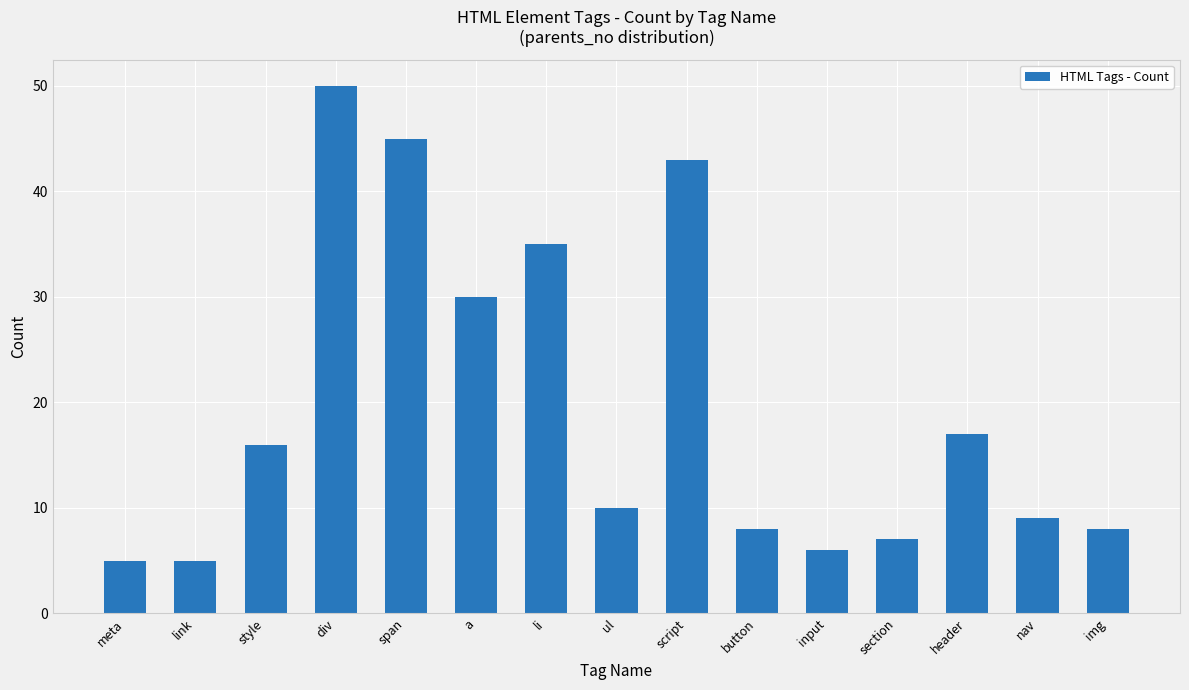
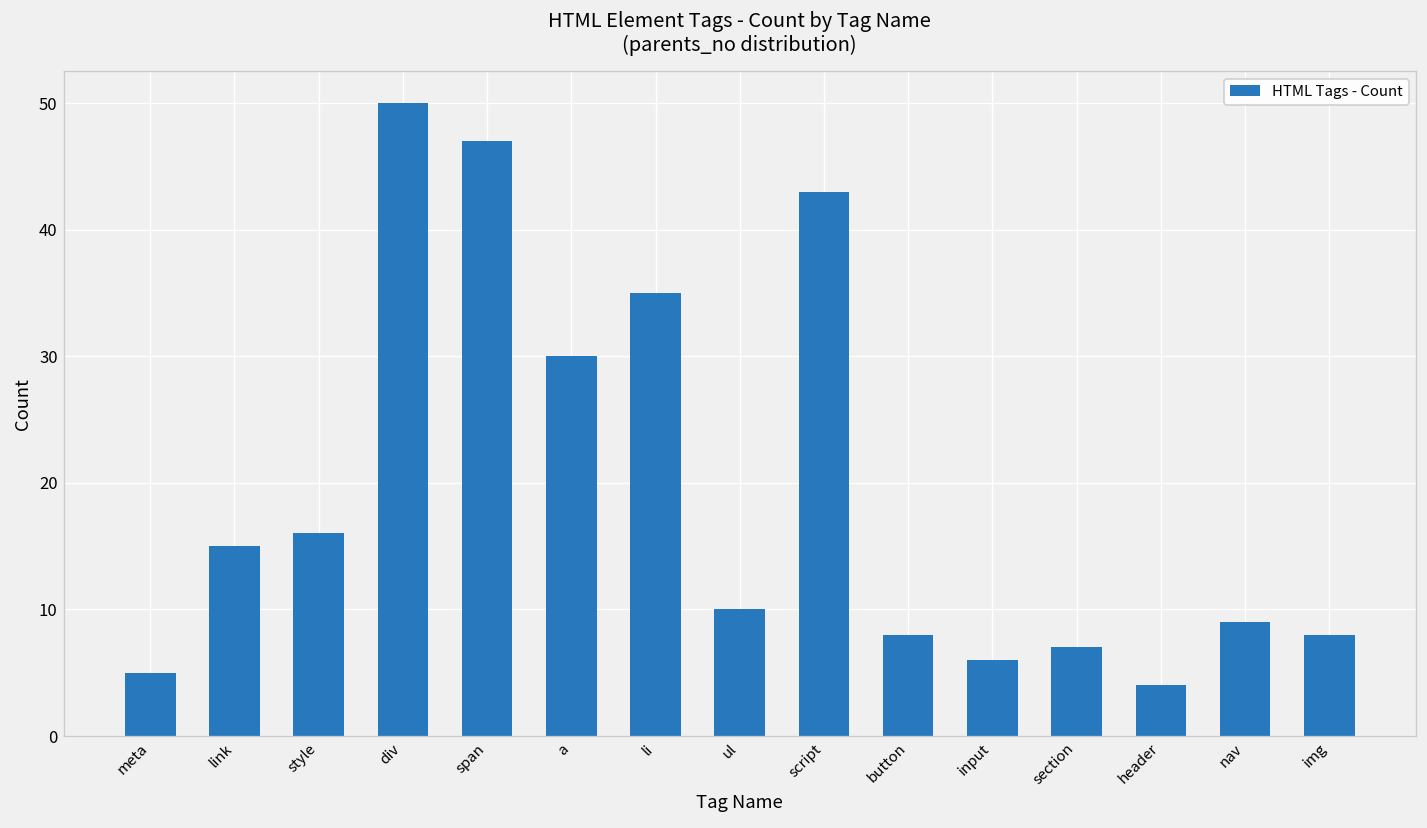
link: 5 -> 15
span: 45 -> 47
header: 17 -> 4
